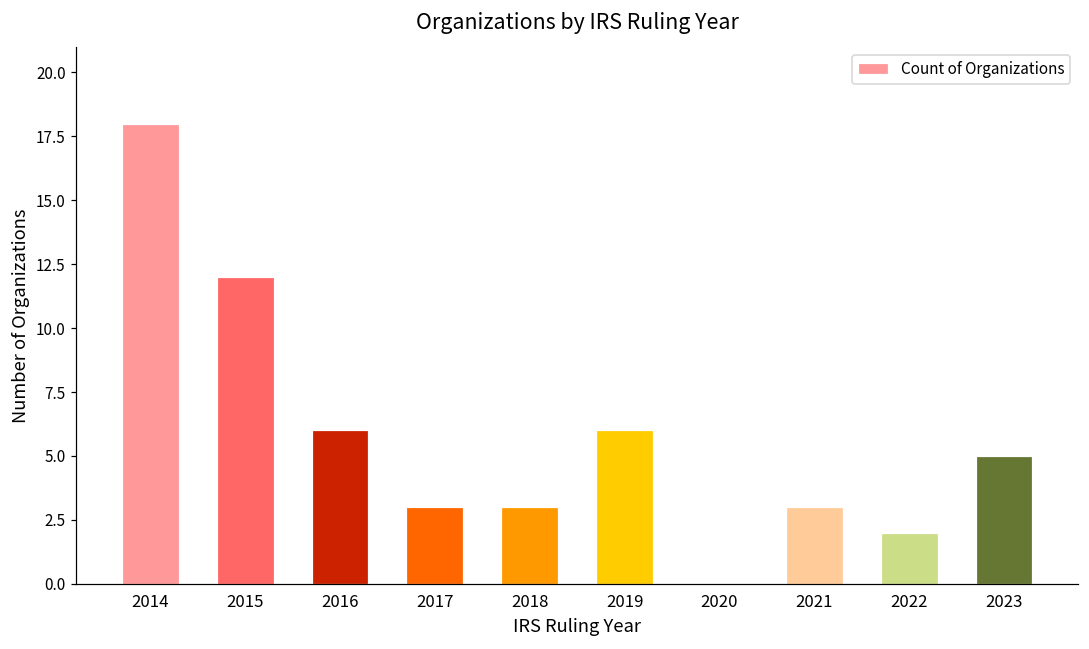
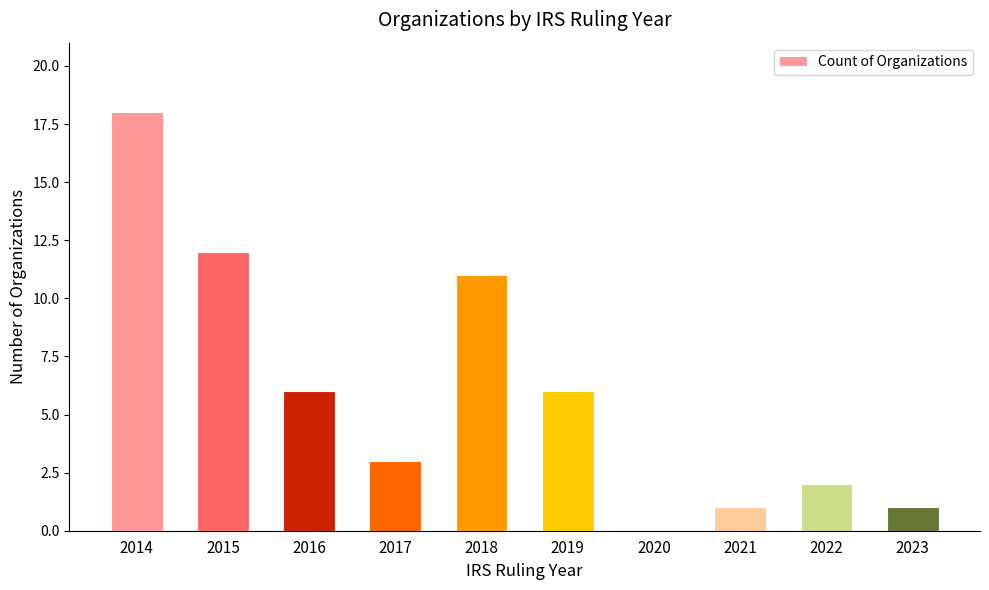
2018: 3 -> 11
2021: 3 -> 1
2023: 5 -> 1
